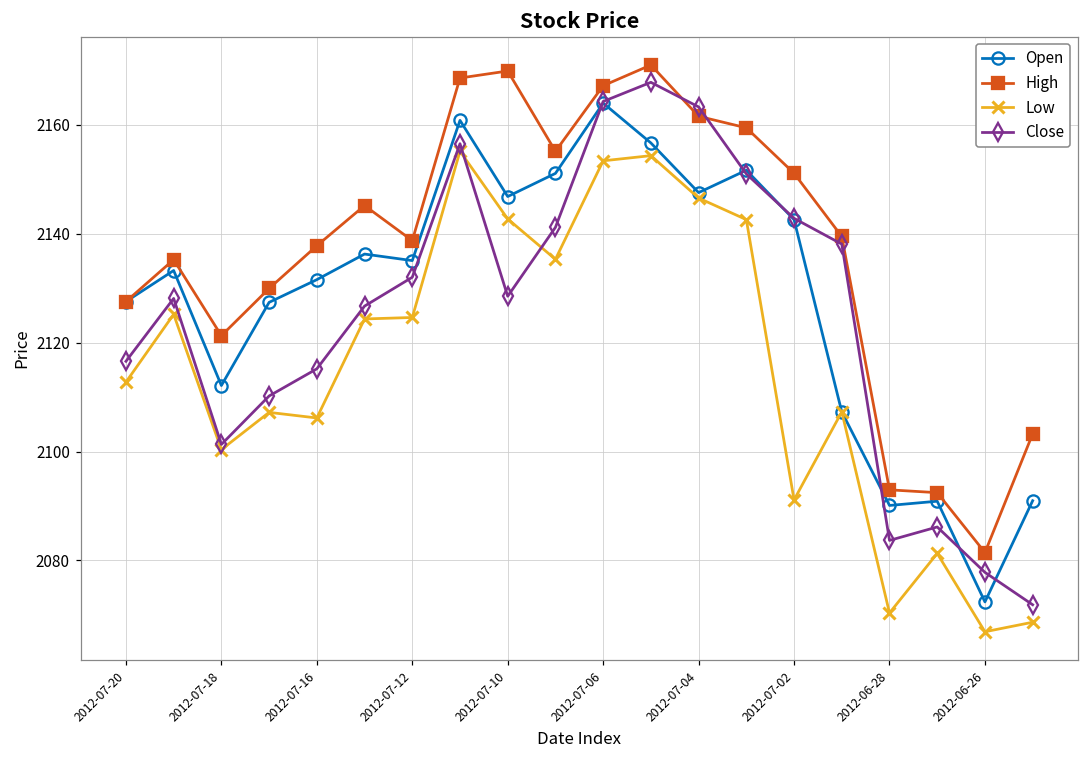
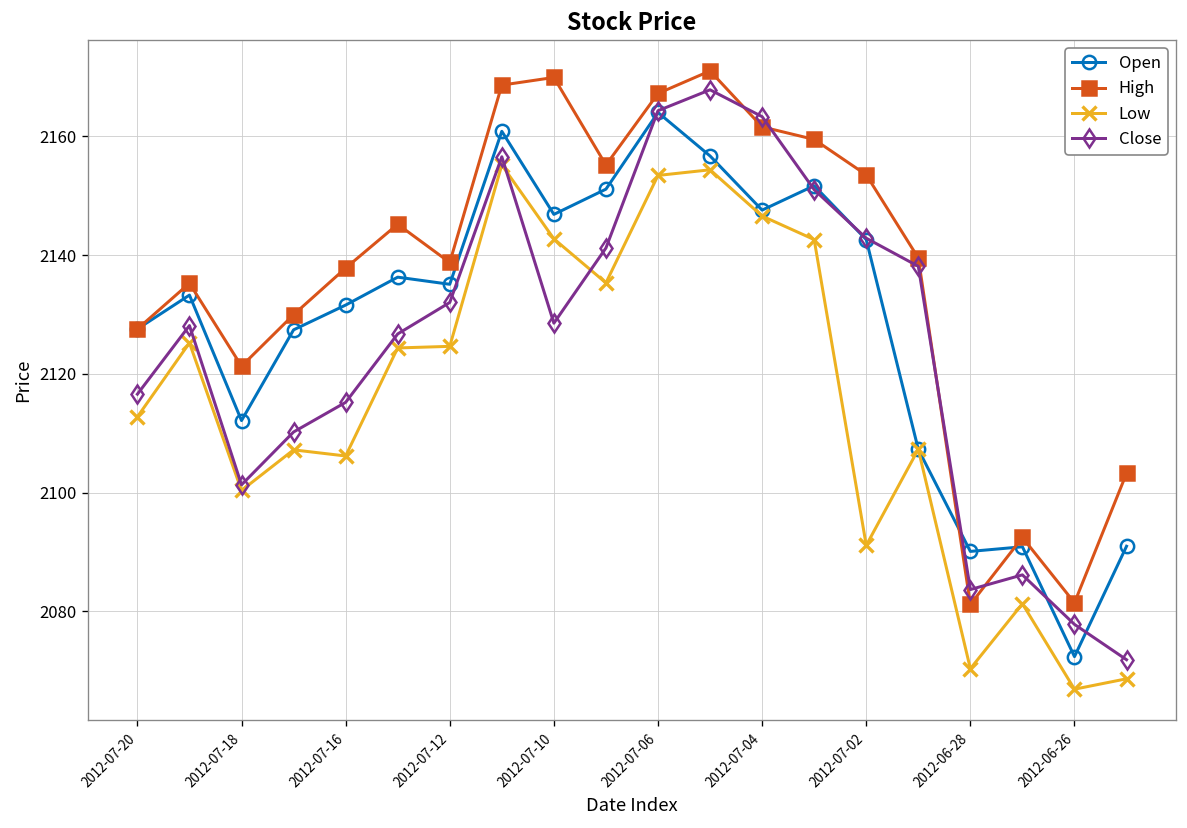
High, 2012-07-02: 2151 -> 2154
High, 2012-06-28: 2093 -> 2081
